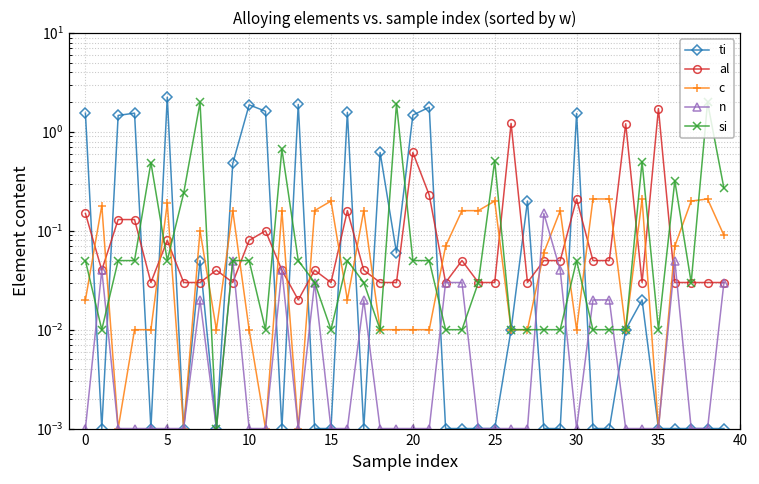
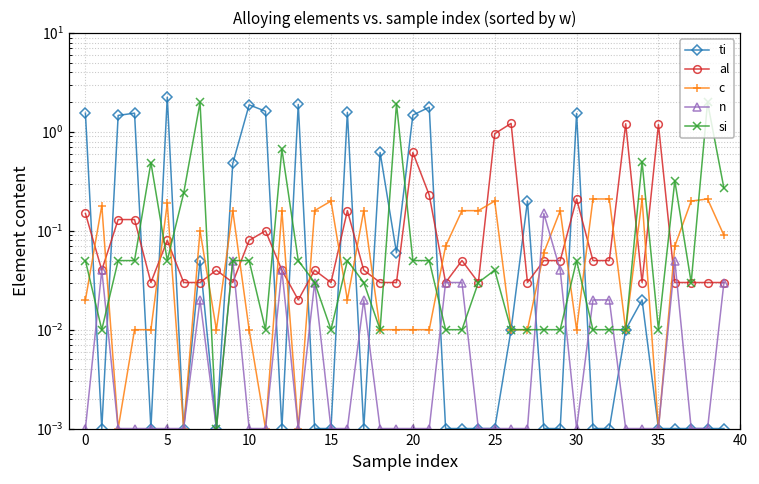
al, 25: 0.03 -> 1.0
si, 25: 0.5 -> 0.04
al, 35: 1.7 -> 1.2
